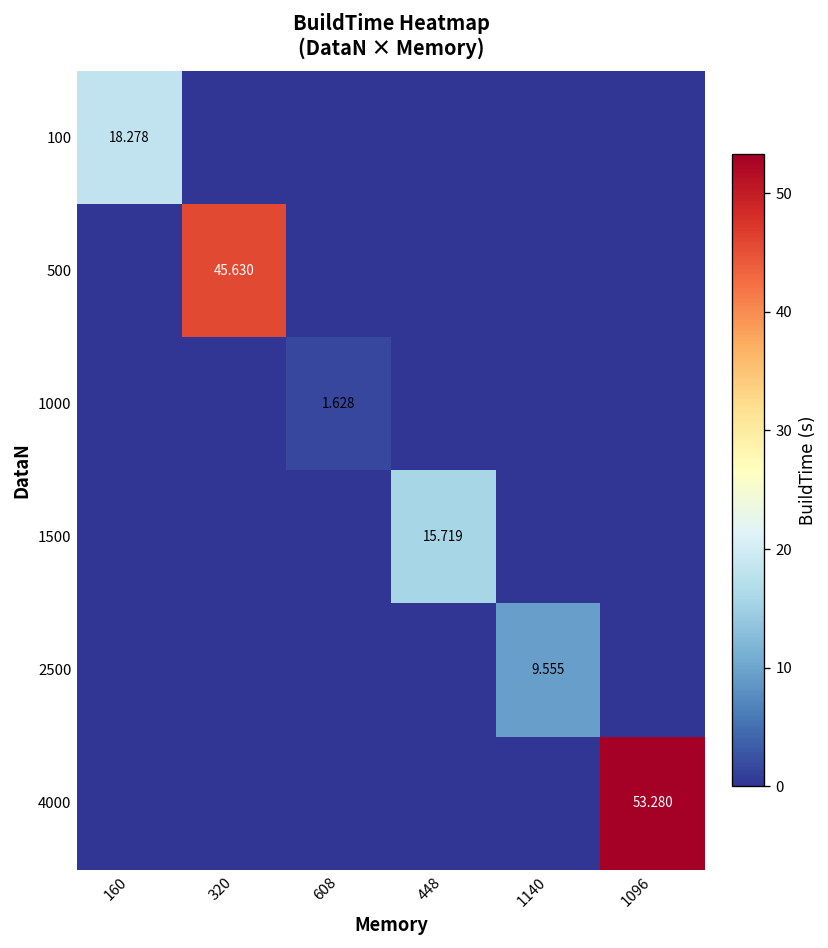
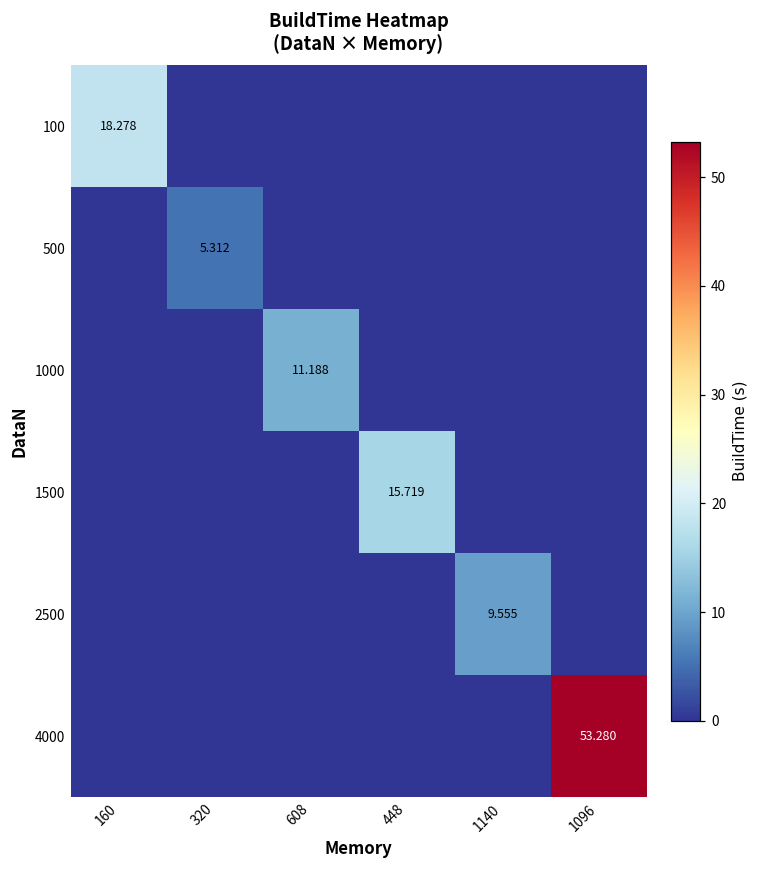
500, 320: 45.630 -> 5.312
1000, 608: 1.628 -> 11.188
